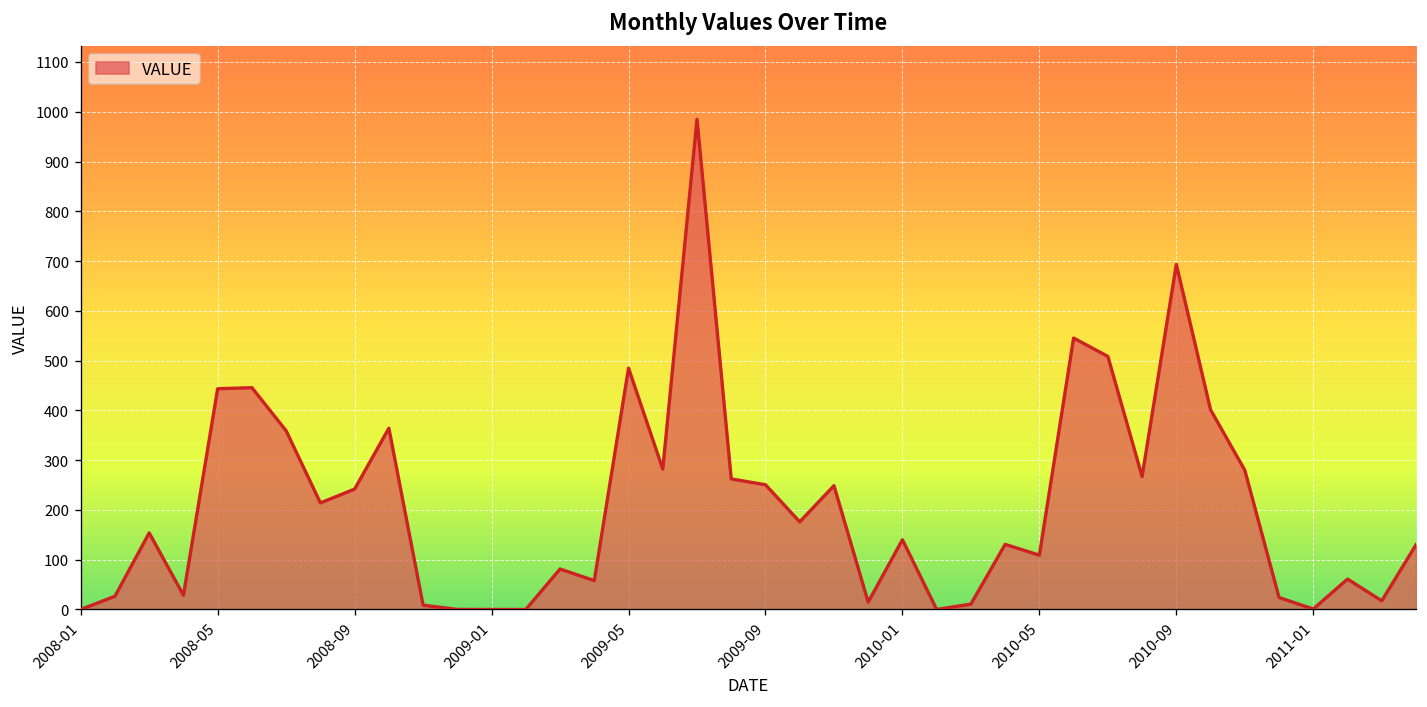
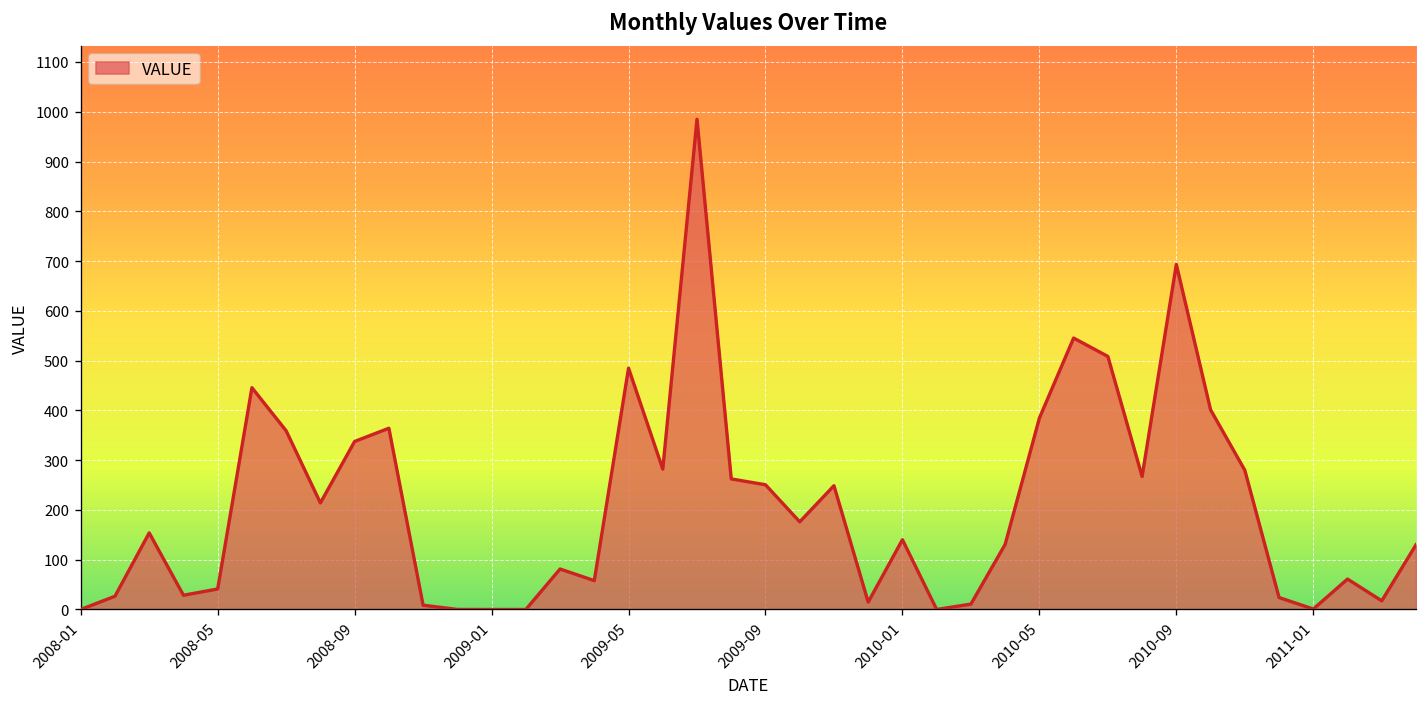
2008-05: 440 -> 40
2008-09: 240 -> 340
2010-05: 110 -> 380
